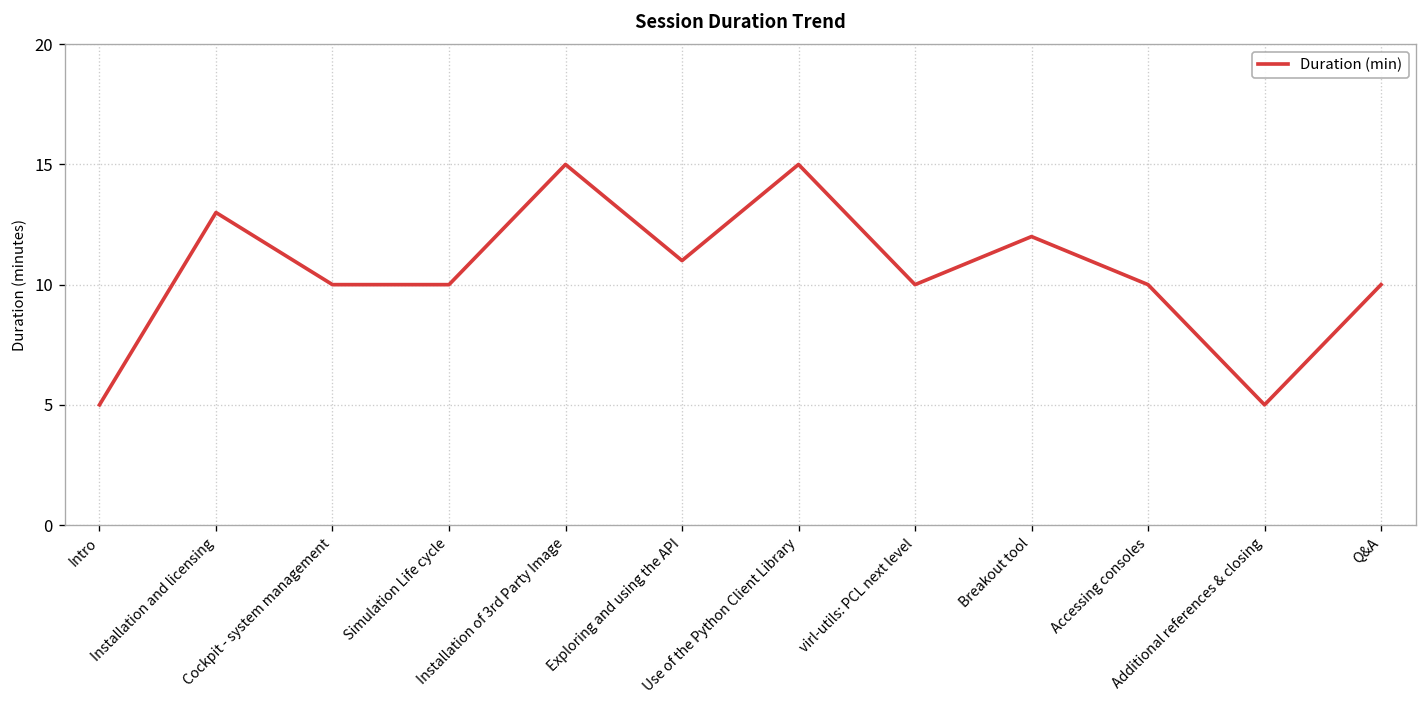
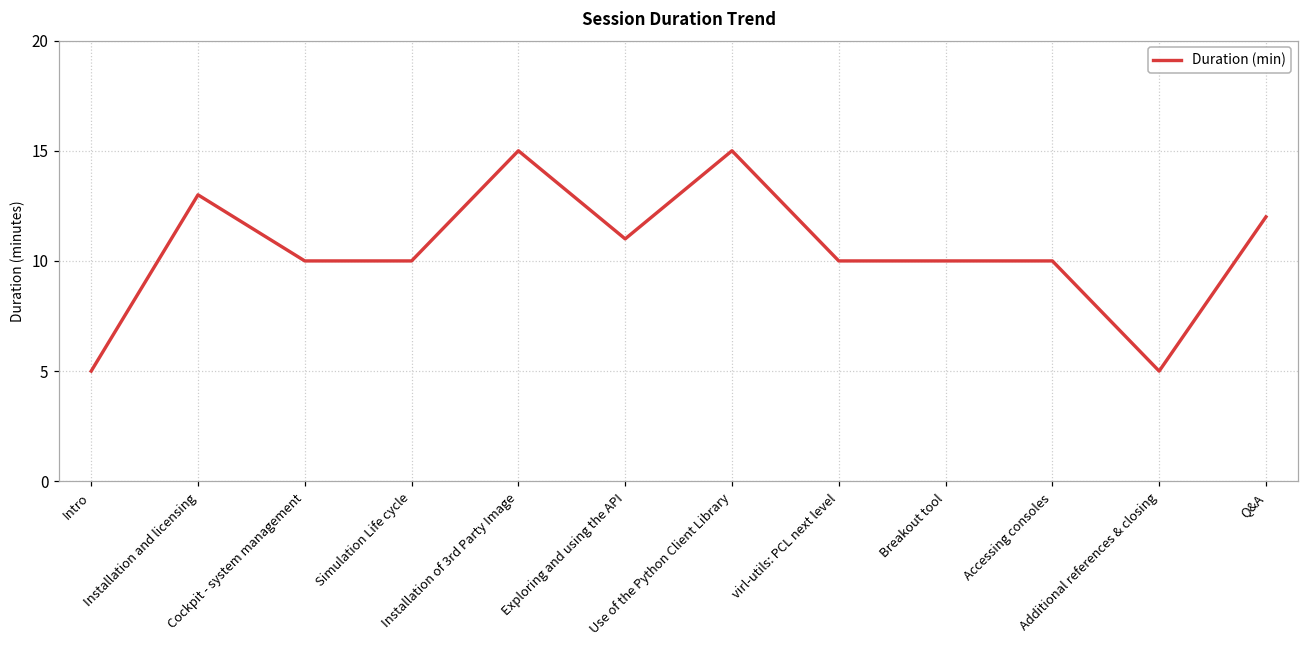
Breakout tool: 12 -> 10
Q&A: 10 -> 12
